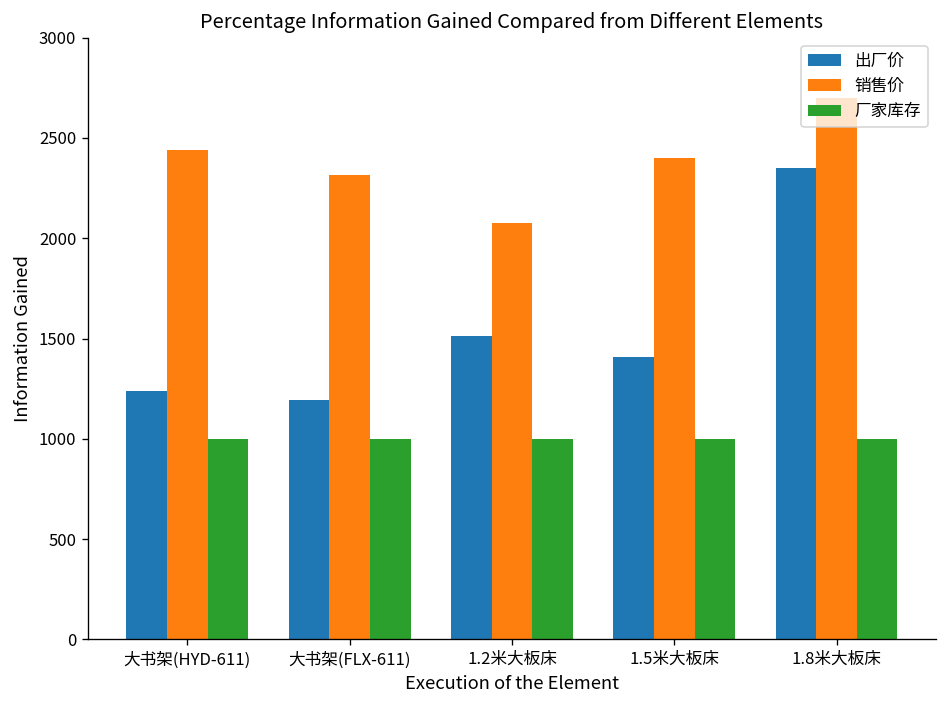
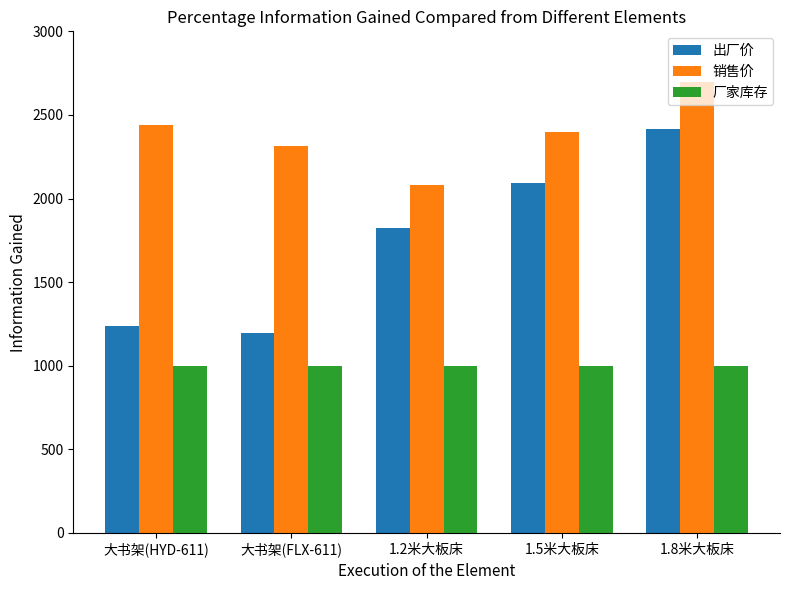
出厂价, 1.2米大板床: 1510 -> 1820
出厂价, 1.5米大板床: 1410 -> 2090
出厂价, 1.8米大板床: 2350 -> 2410
